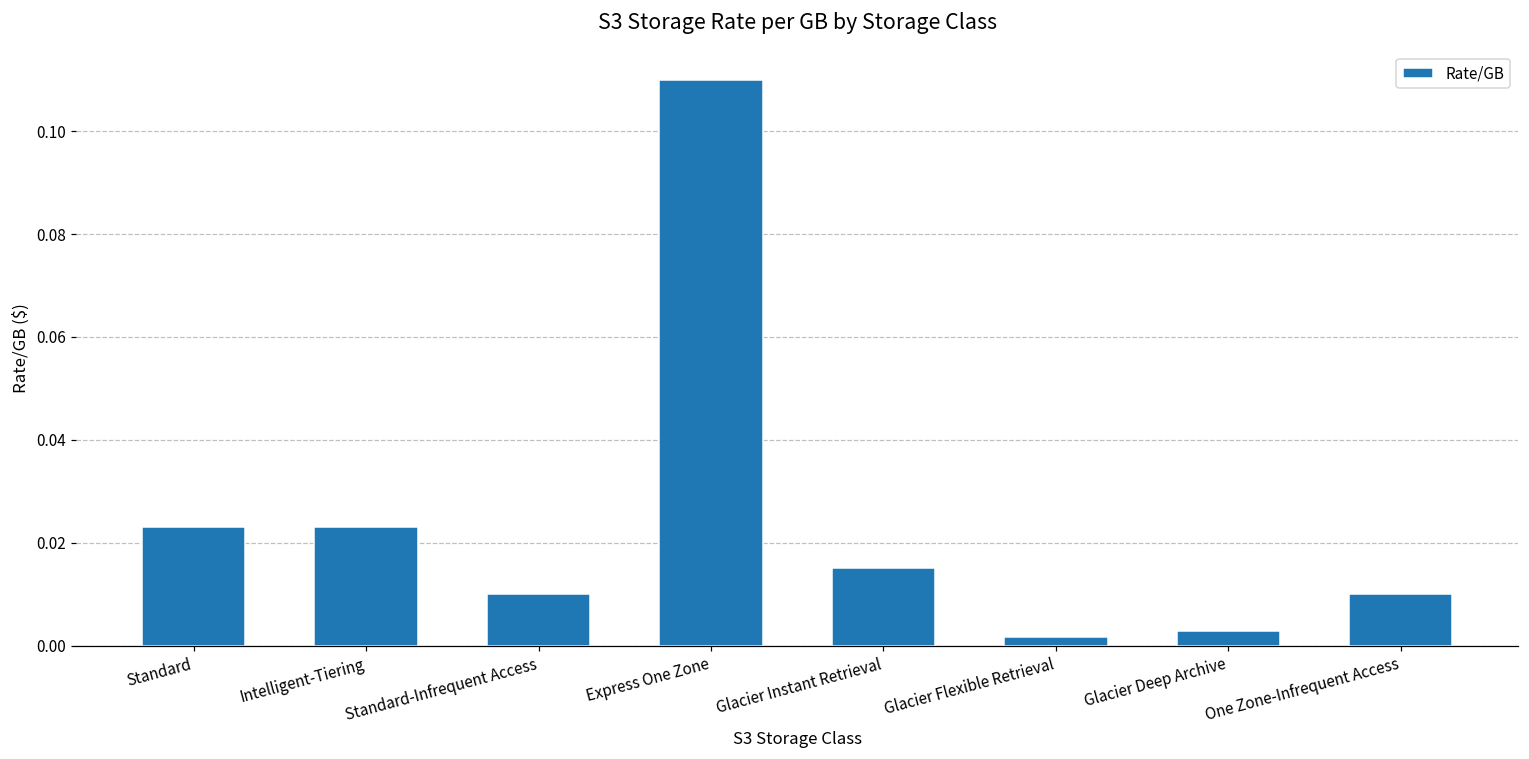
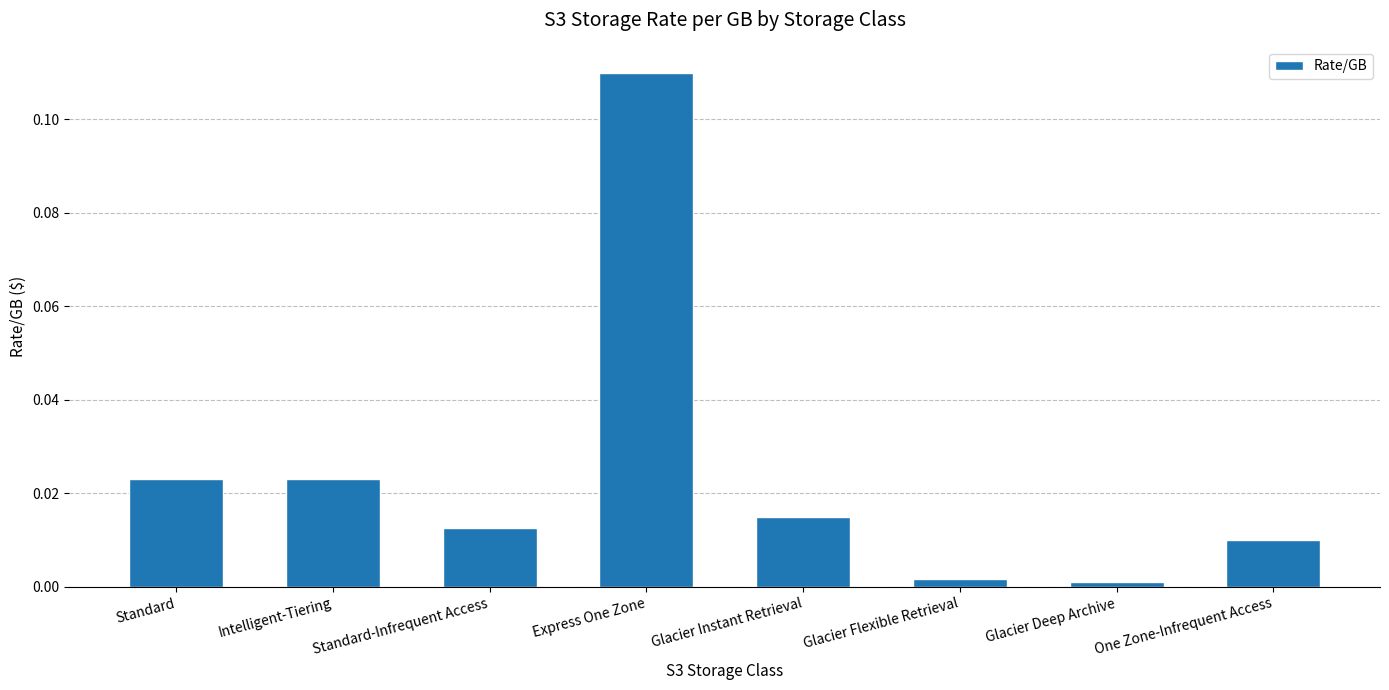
Standard-Infrequent Access: 0.010 -> 0.013
Glacier Deep Archive: 0.003 -> 0.001
